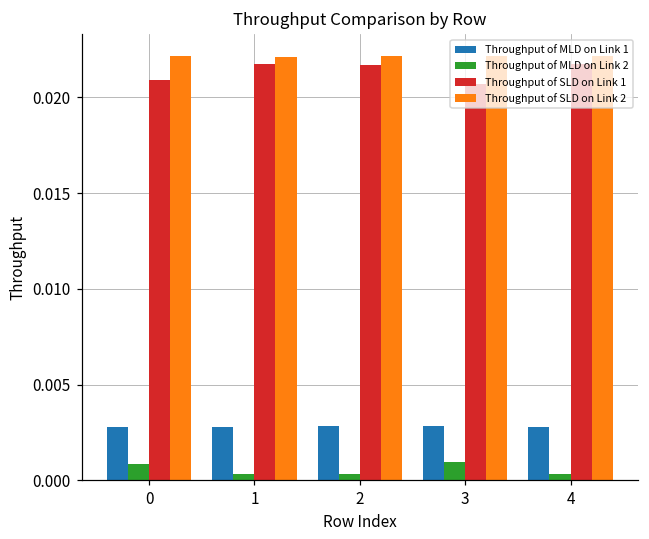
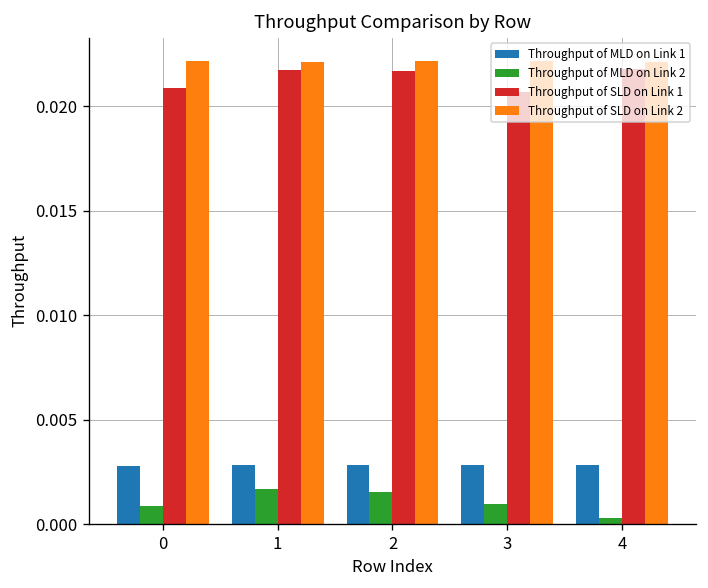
Throughput of MLD on Link 2, 1: 0.0003 -> 0.0017
Throughput of MLD on Link 2, 2: 0.0003 -> 0.0015
